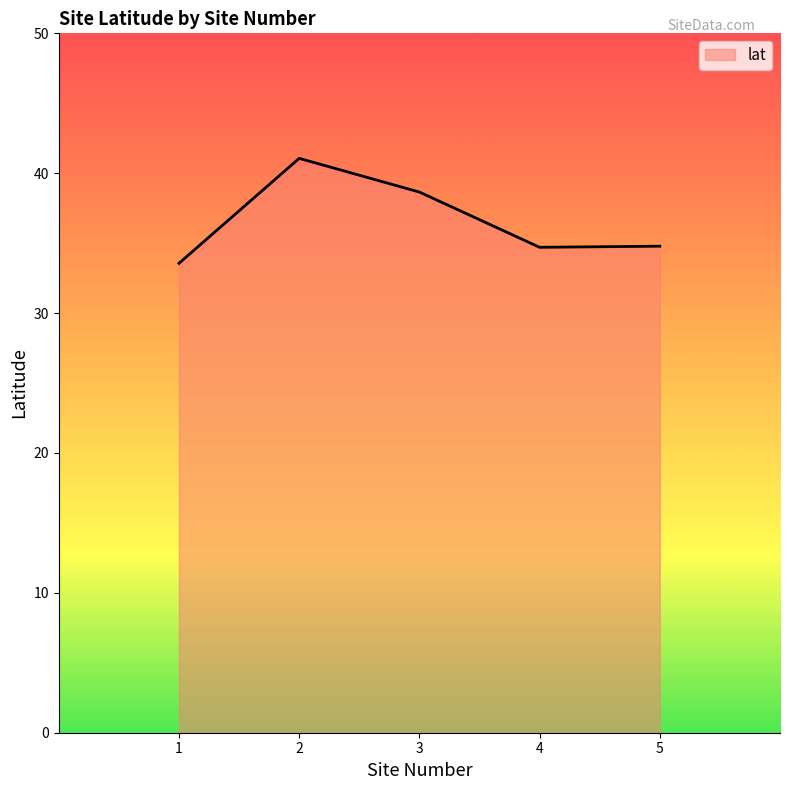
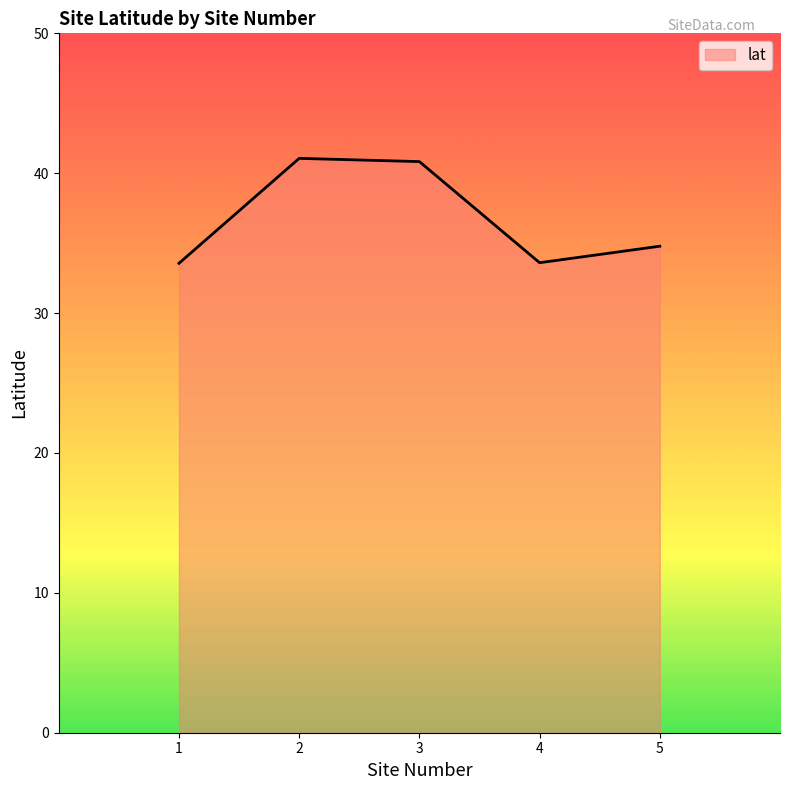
3: 38.7 -> 40.8
4: 34.7 -> 33.6
